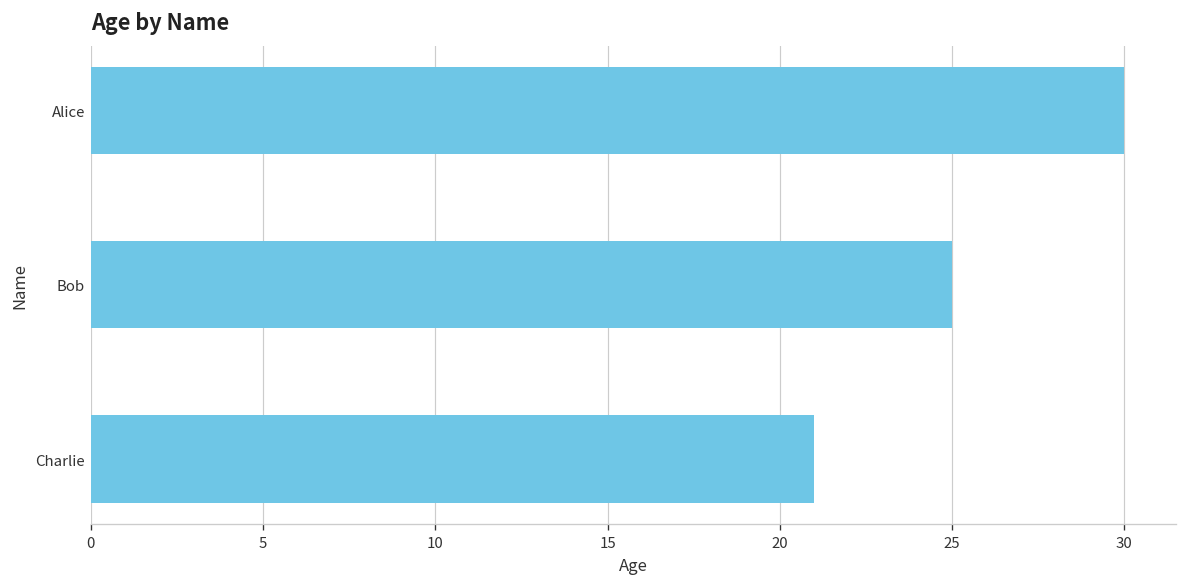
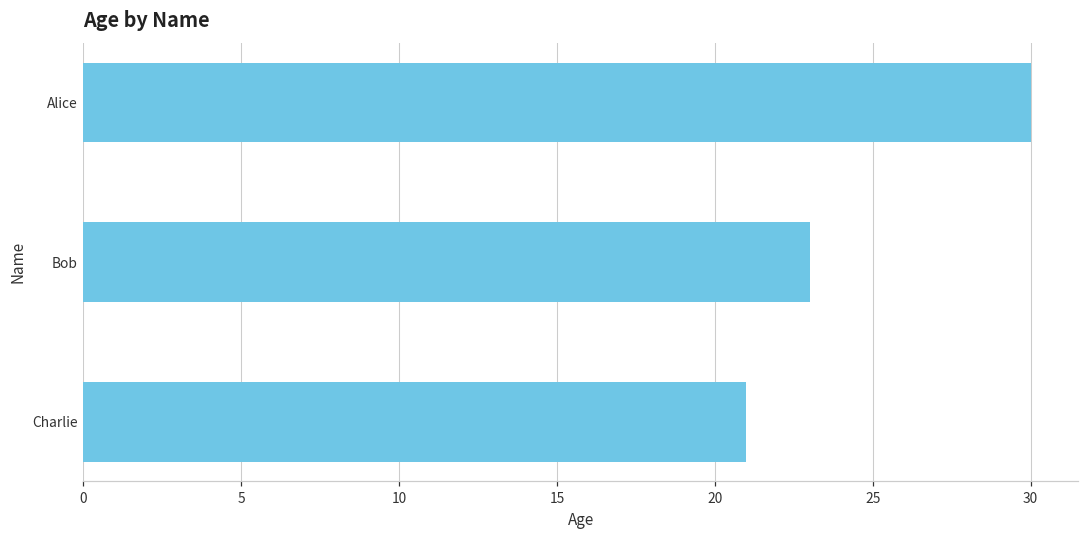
Bob: 25 -> 23
